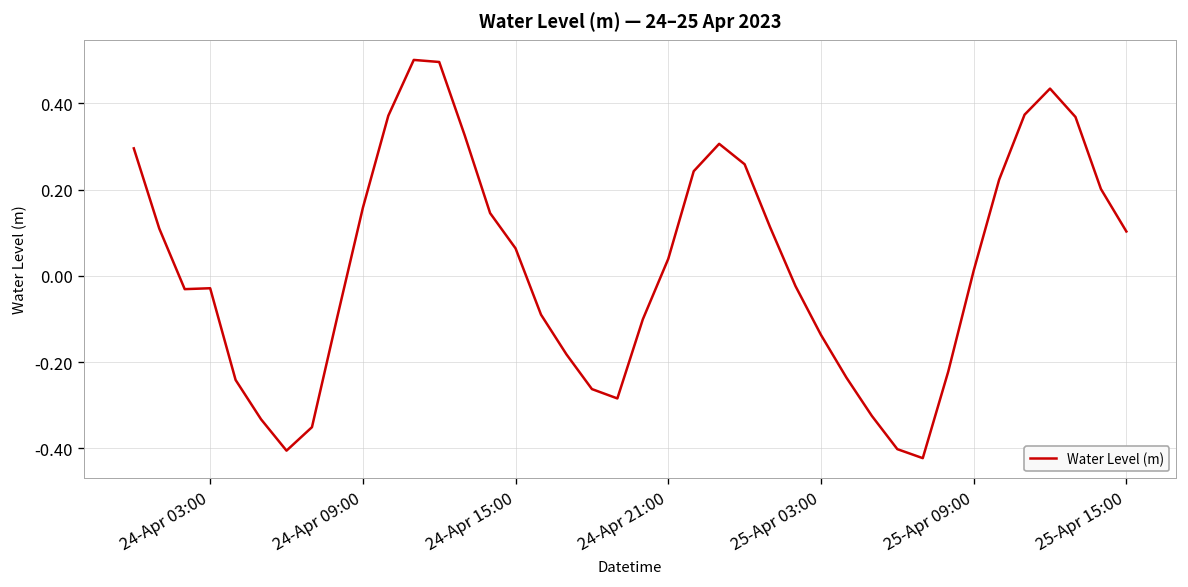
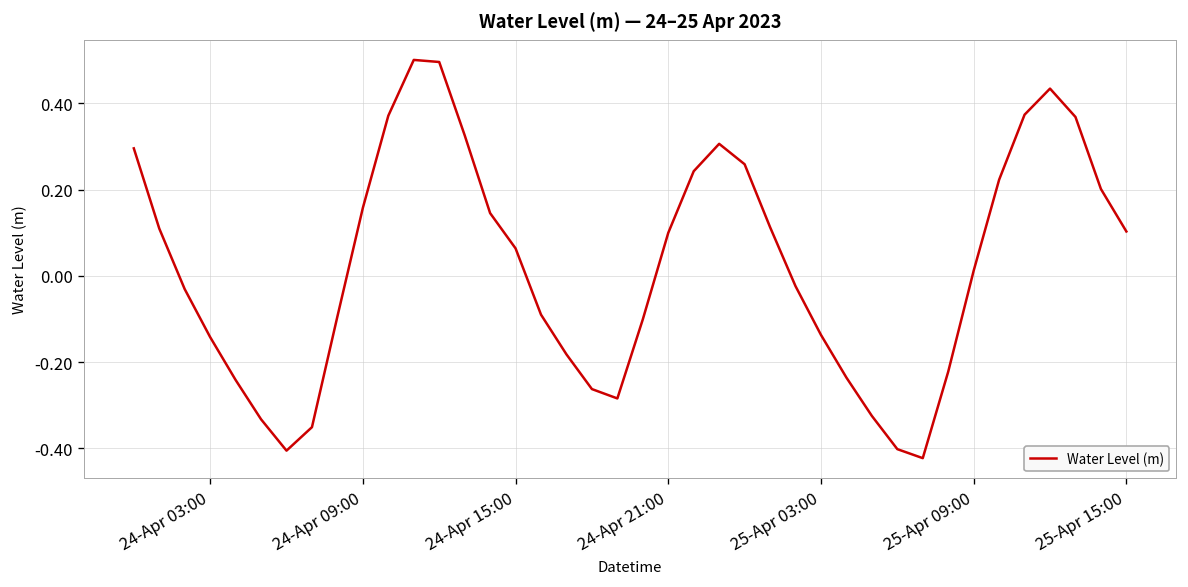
24-Apr 03:00: -0.03 -> -0.14
24-Apr 21:00: 0.04 -> 0.10
